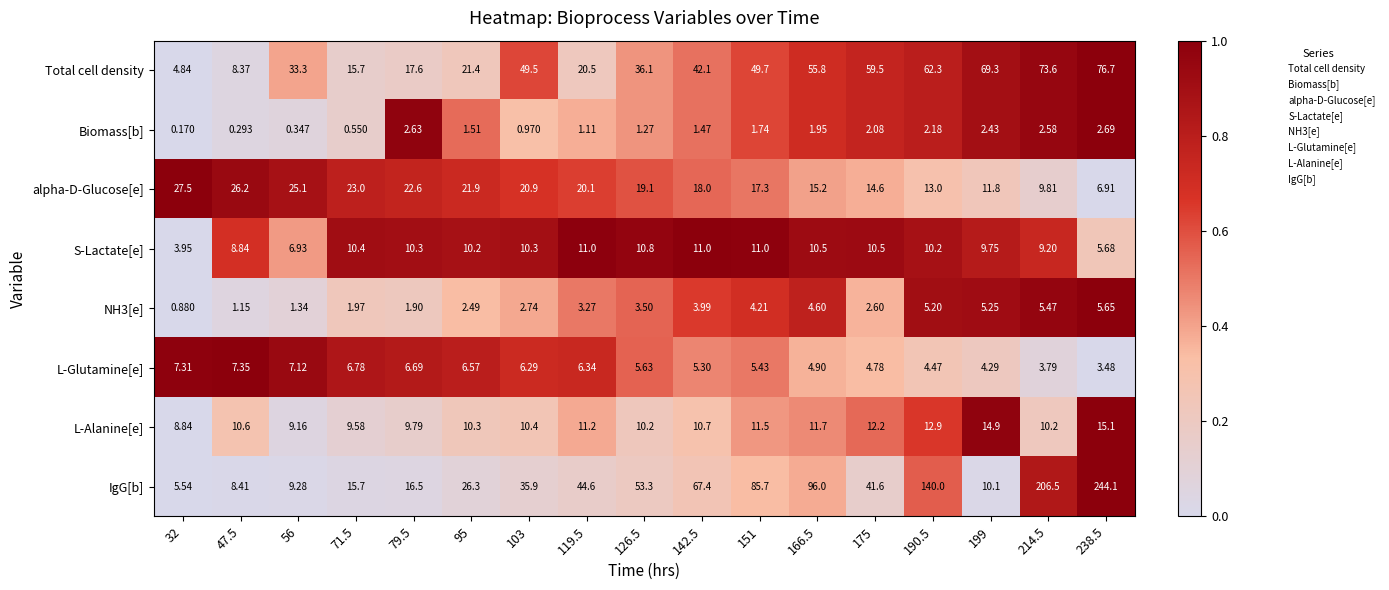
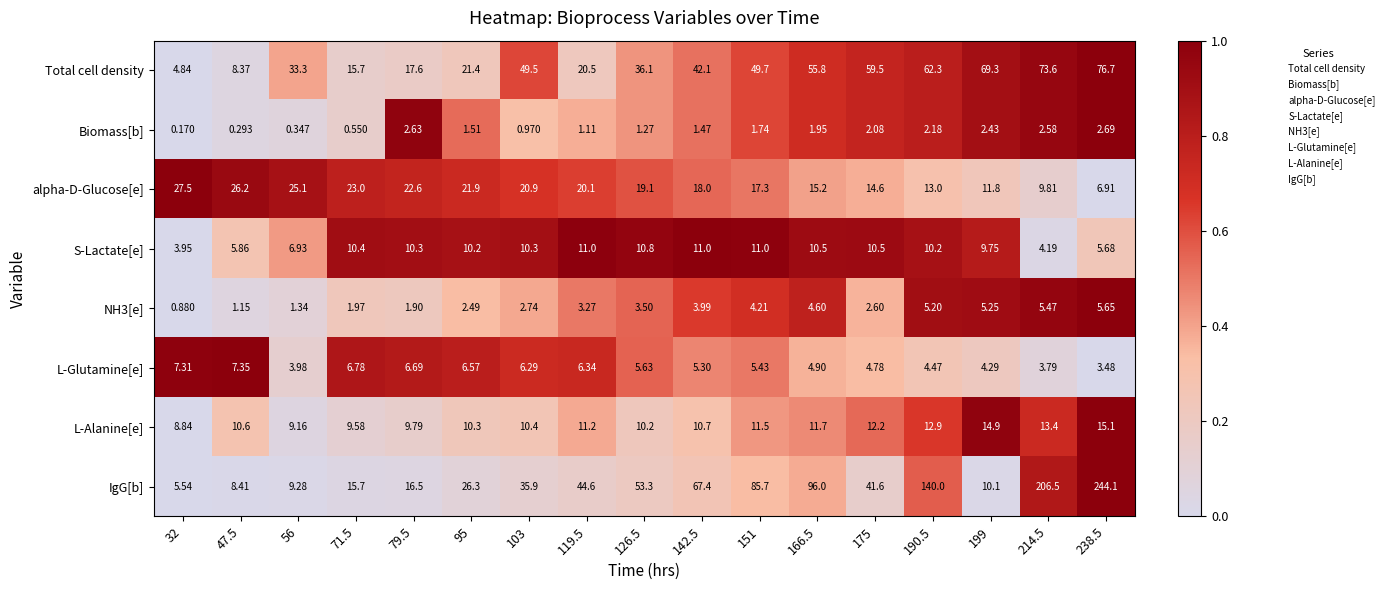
S-Lactate[e], 47.5: 8.84 -> 5.86
S-Lactate[e], 214.5: 9.20 -> 4.19
L-Glutamine[e], 56: 7.12 -> 3.98
L-Alanine[e], 214.5: 10.2 -> 13.4
